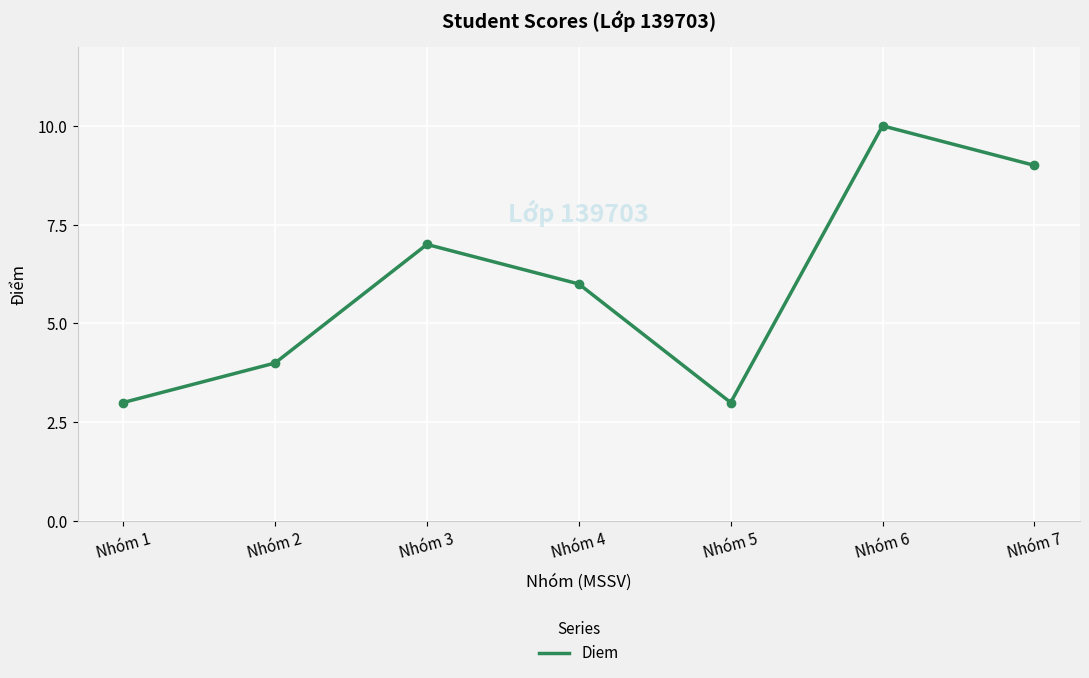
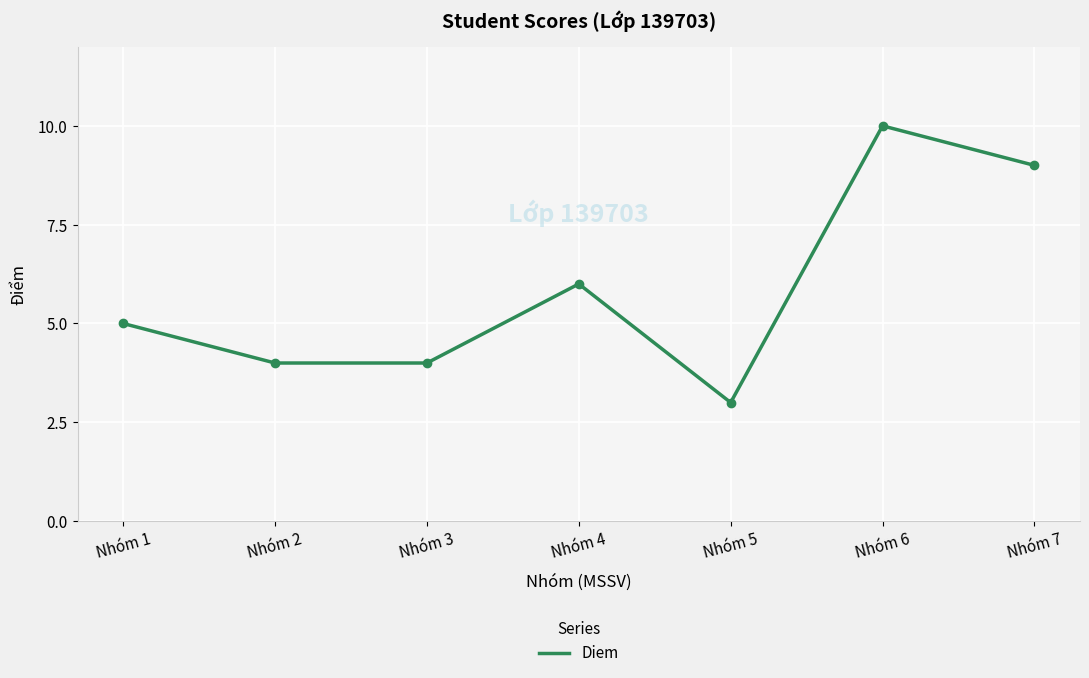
Nhóm 1: 3 -> 5
Nhóm 3: 7 -> 4
